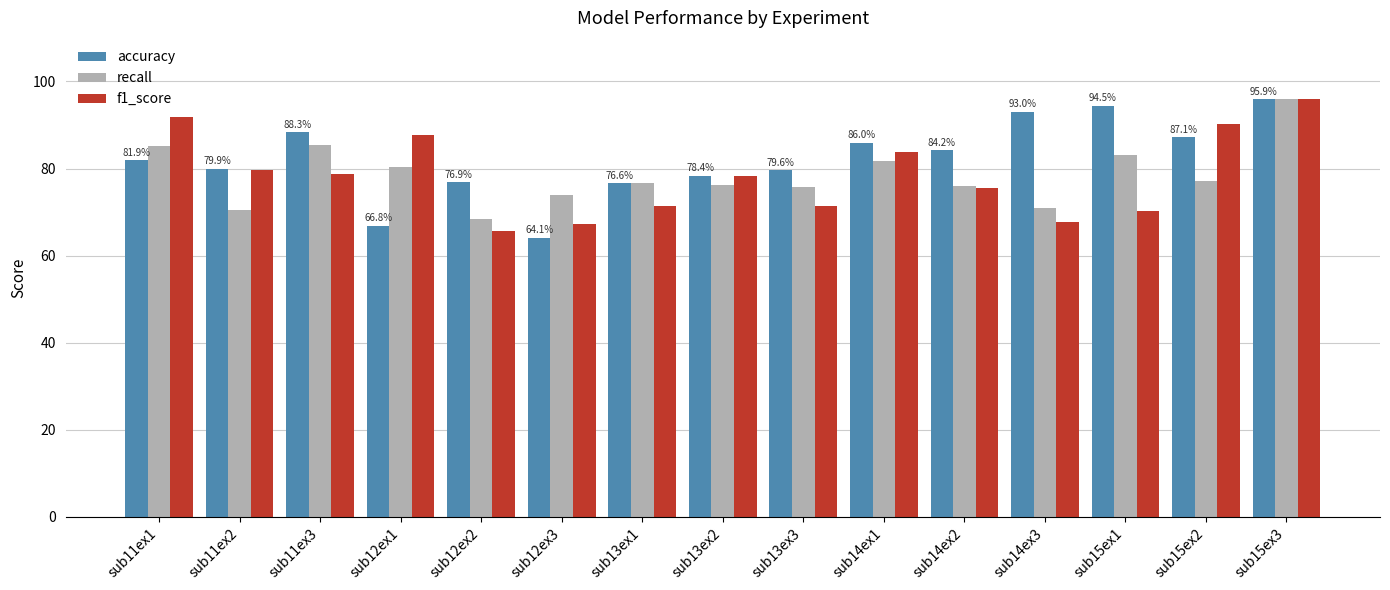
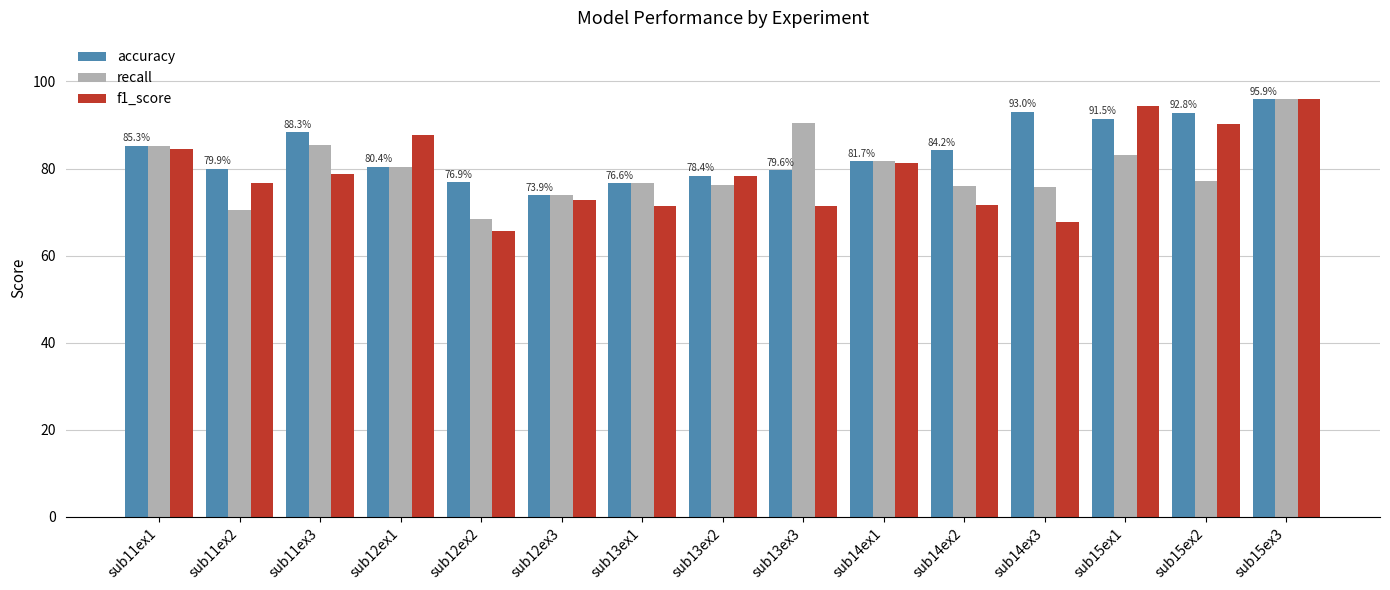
accuracy, sub11ex1: 81.9% -> 85.3%
f1_score, sub11ex1: 92 -> 84
f1_score, sub11ex2: 80 -> 77
accuracy, sub12ex1: 66.8% -> 80.4%
accuracy, sub12ex3: 64.1% -> 73.9%
f1_score, sub12ex3: 67 -> 73
recall, sub13ex3: 76 -> 90
accuracy, sub14ex1: 86.0% -> 81.7%
f1_score, sub14ex1: 84 -> 81
f1_score, sub14ex2: 75 -> 72
recall, sub14ex3: 71 -> 76
accuracy, sub15ex1: 94.5% -> 91.5%
f1_score, sub15ex1: 70 -> 94
accuracy, sub15ex2: 87.1% -> 92.8%
